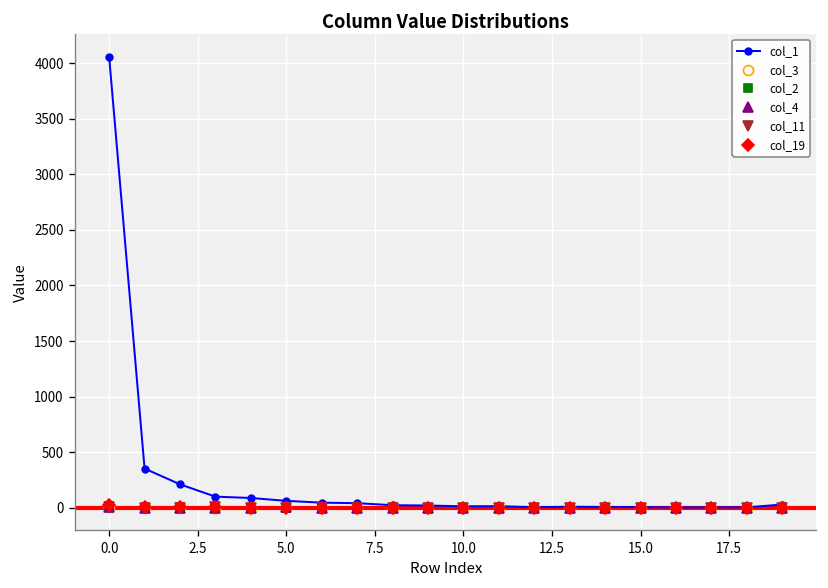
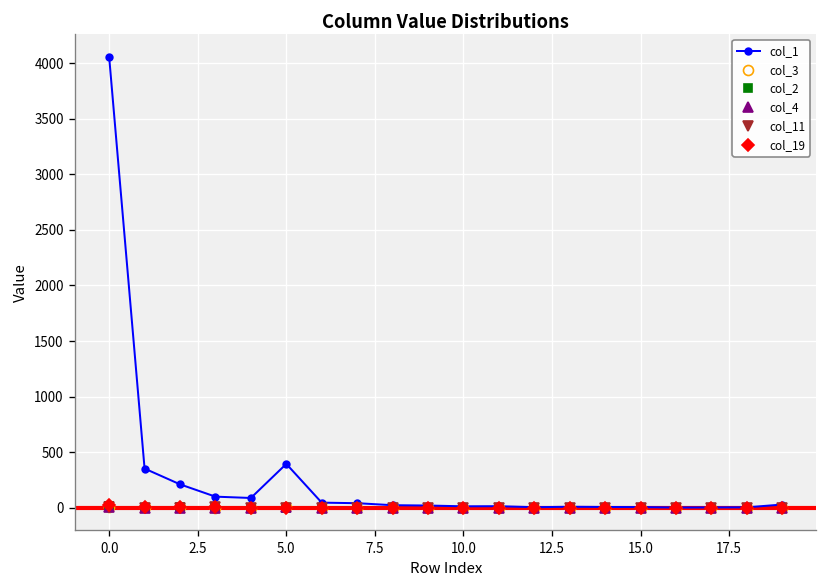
col_1, 5.0: 100 -> 400
